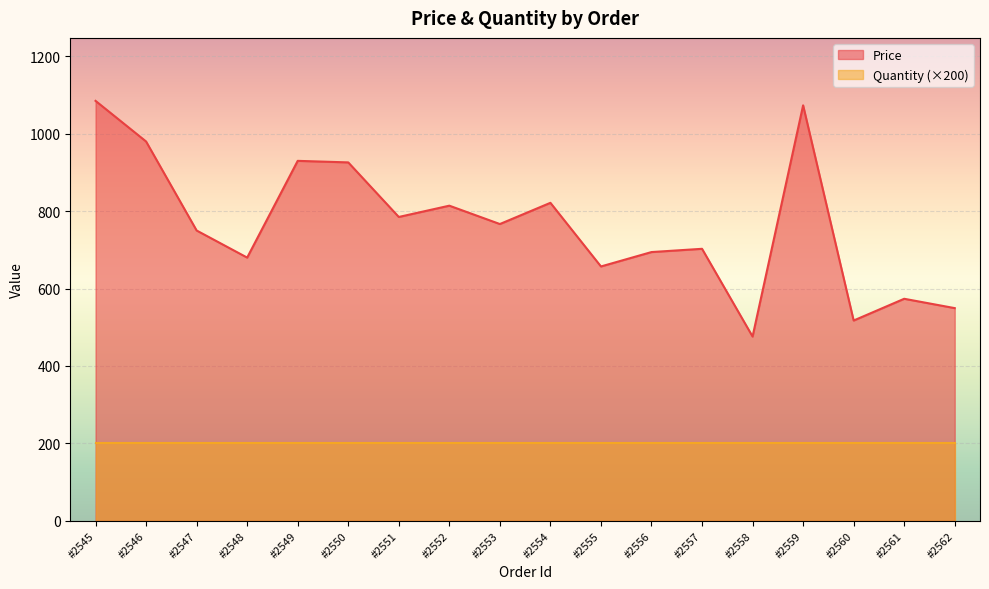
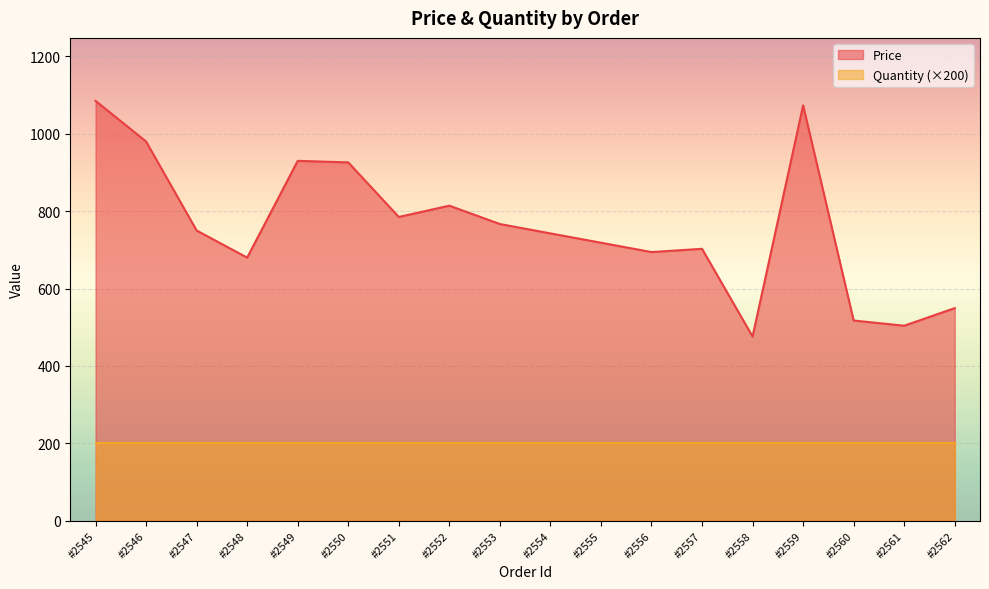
Price, #2554: 820 -> 740
Price, #2555: 660 -> 720
Price, #2561: 570 -> 500
